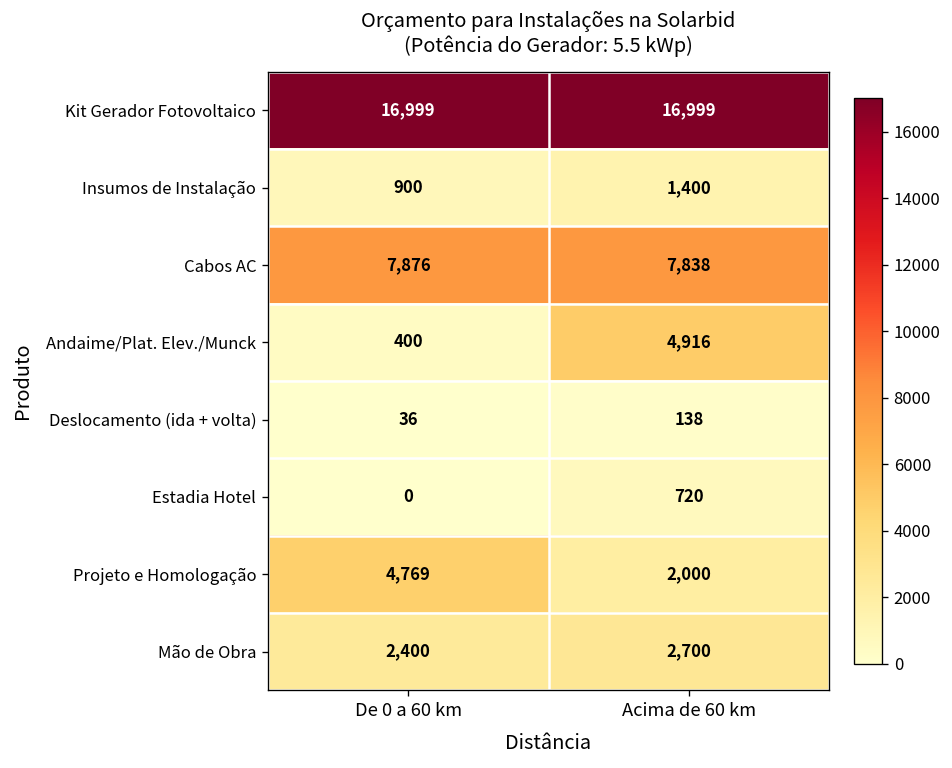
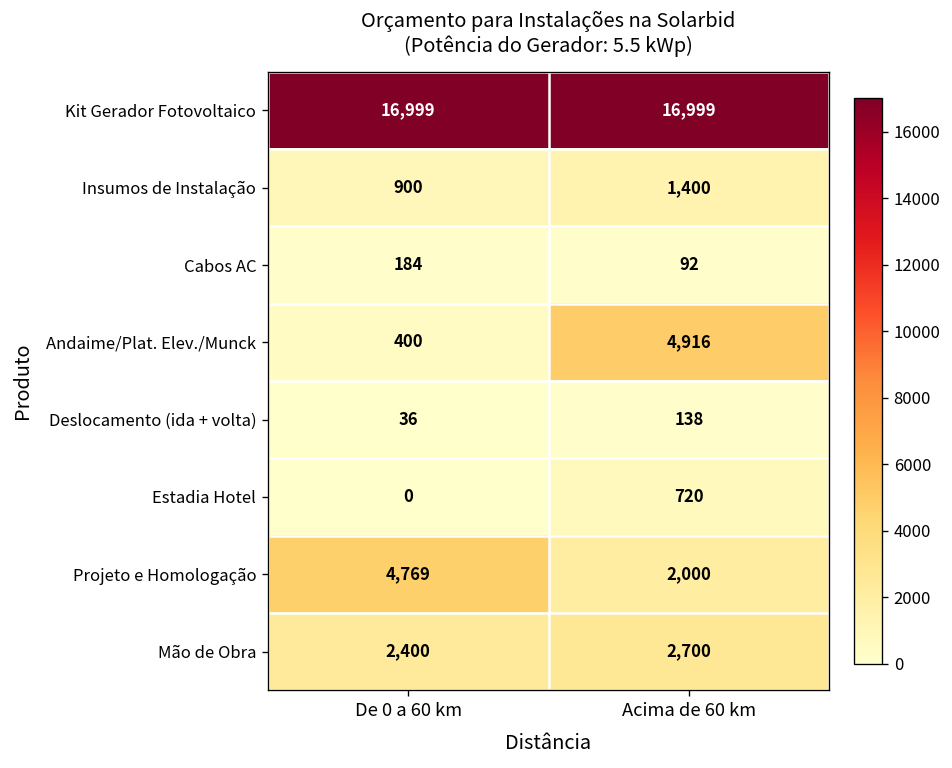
Cabos AC, De 0 a 60 km: 7,876 -> 184
Cabos AC, Acima de 60 km: 7,838 -> 92
